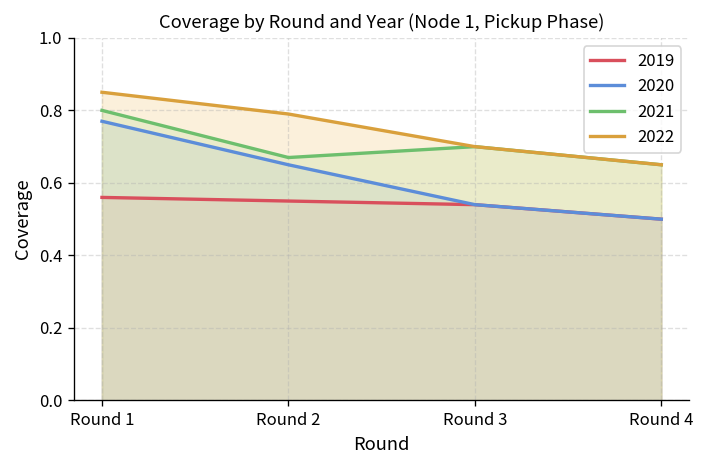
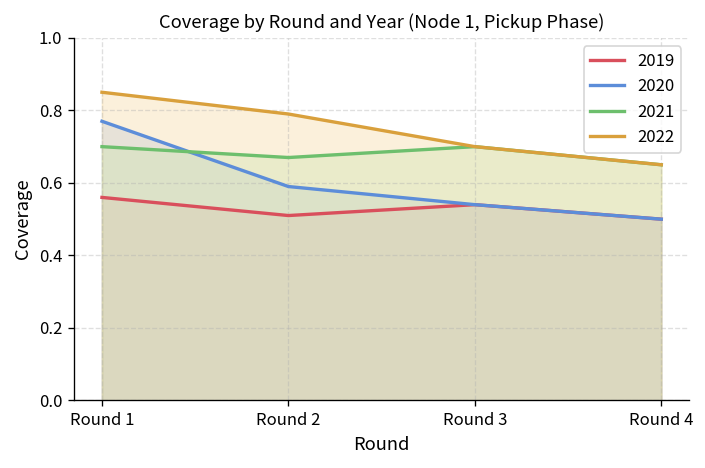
2021, Round 1: 0.8 -> 0.7
2019, Round 2: 0.55 -> 0.51
2020, Round 2: 0.65 -> 0.59
